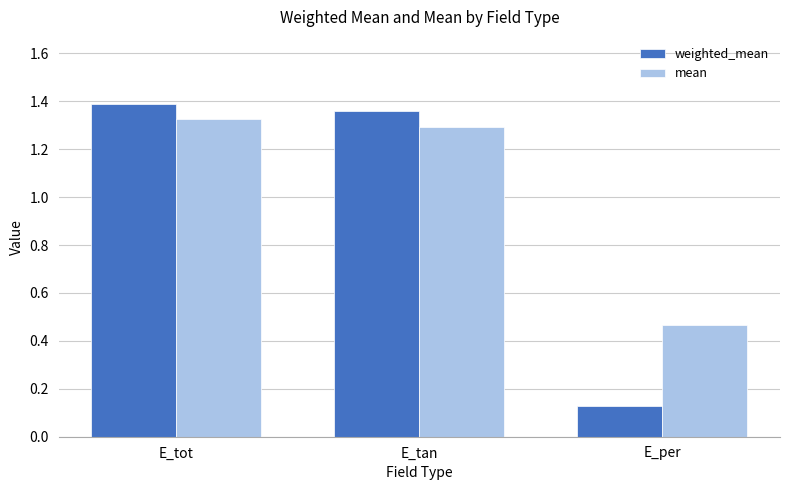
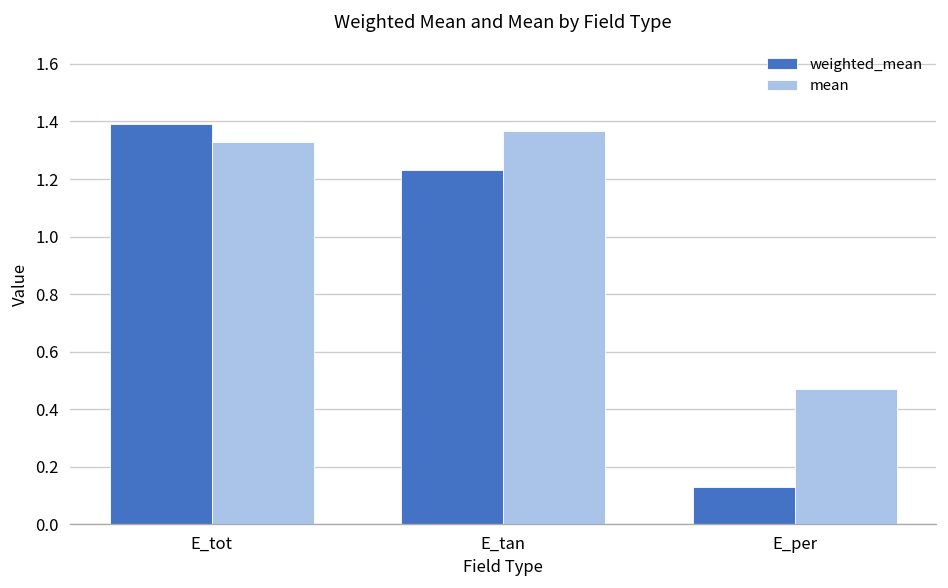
weighted_mean, E_tan: 1.36 -> 1.23
mean, E_tan: 1.29 -> 1.37
